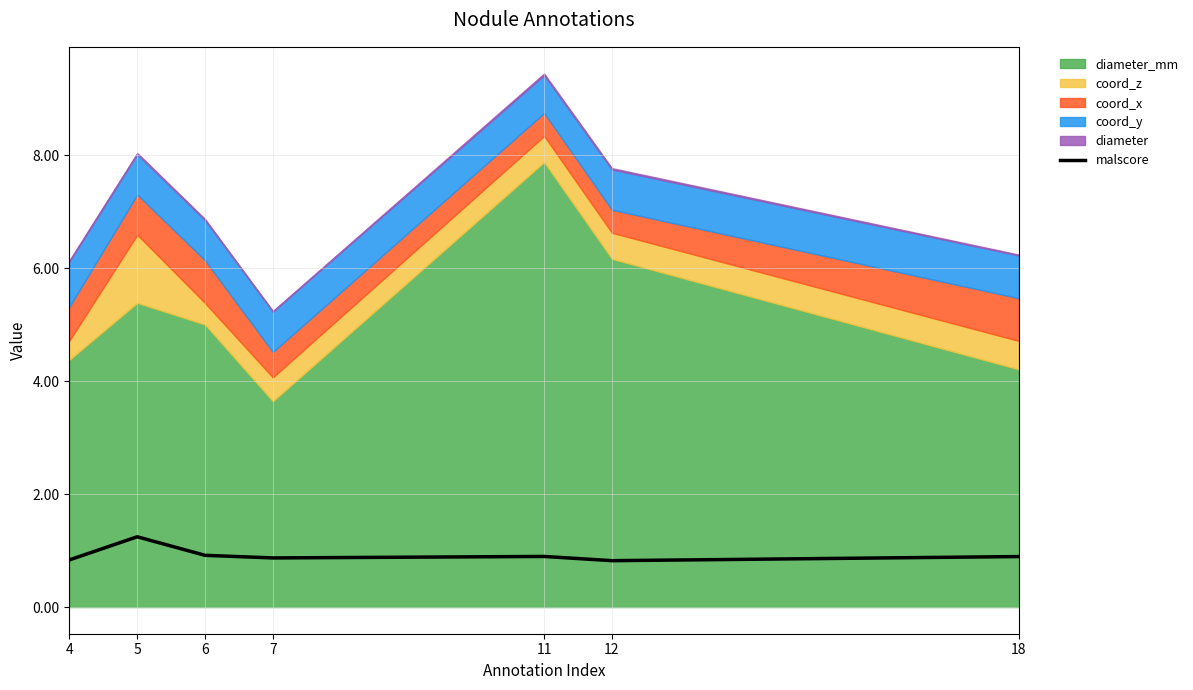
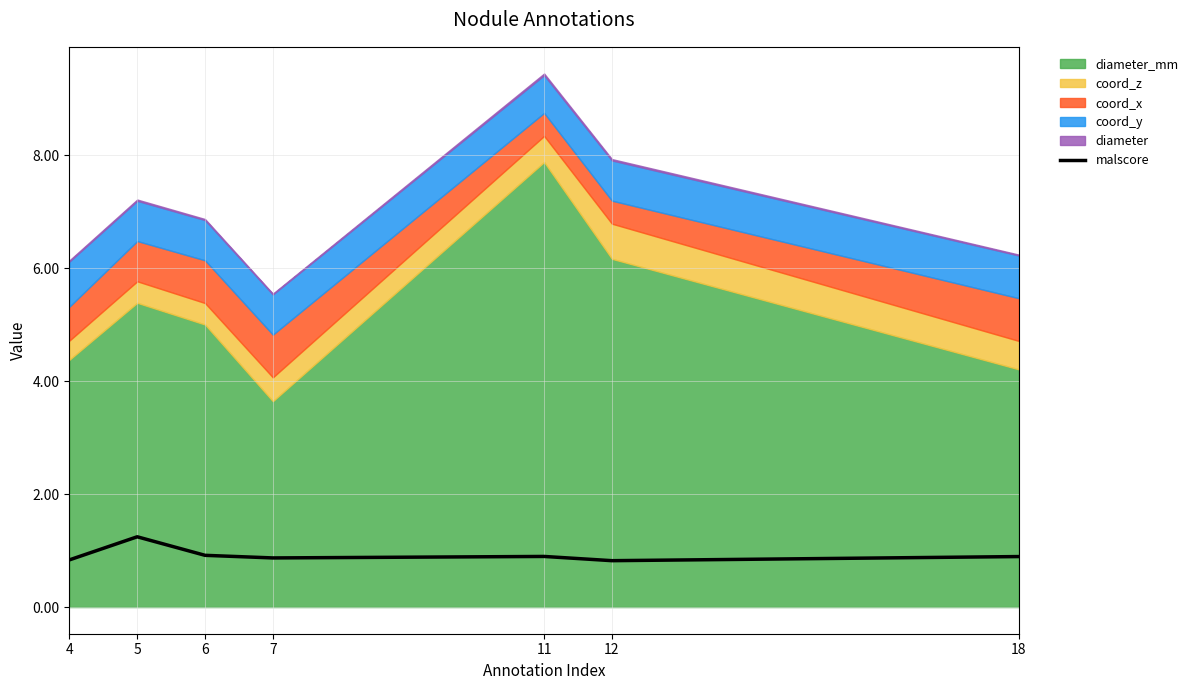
coord_z, 5: 1.2 -> 0.4
coord_x, 7: 0.5 -> 0.8
coord_z, 12: 0.5 -> 0.6
